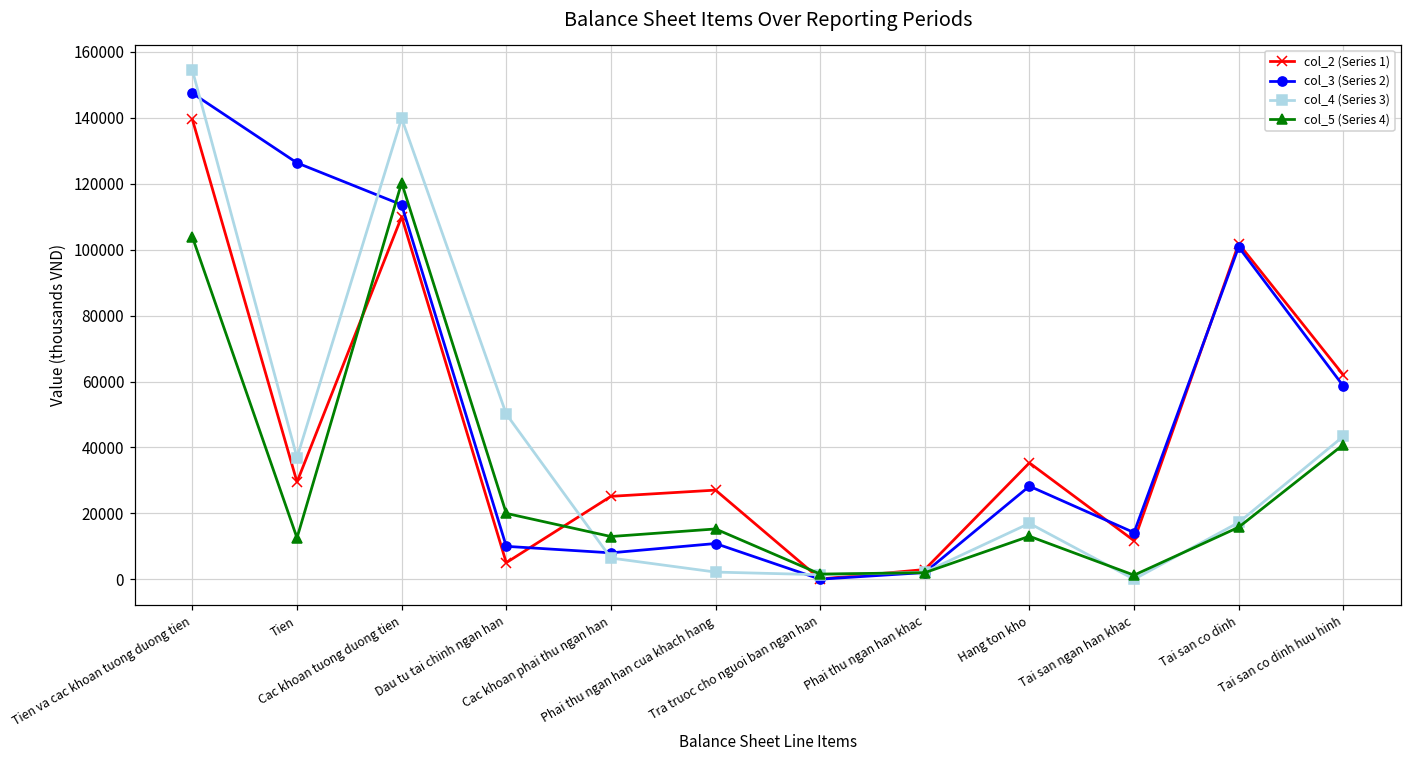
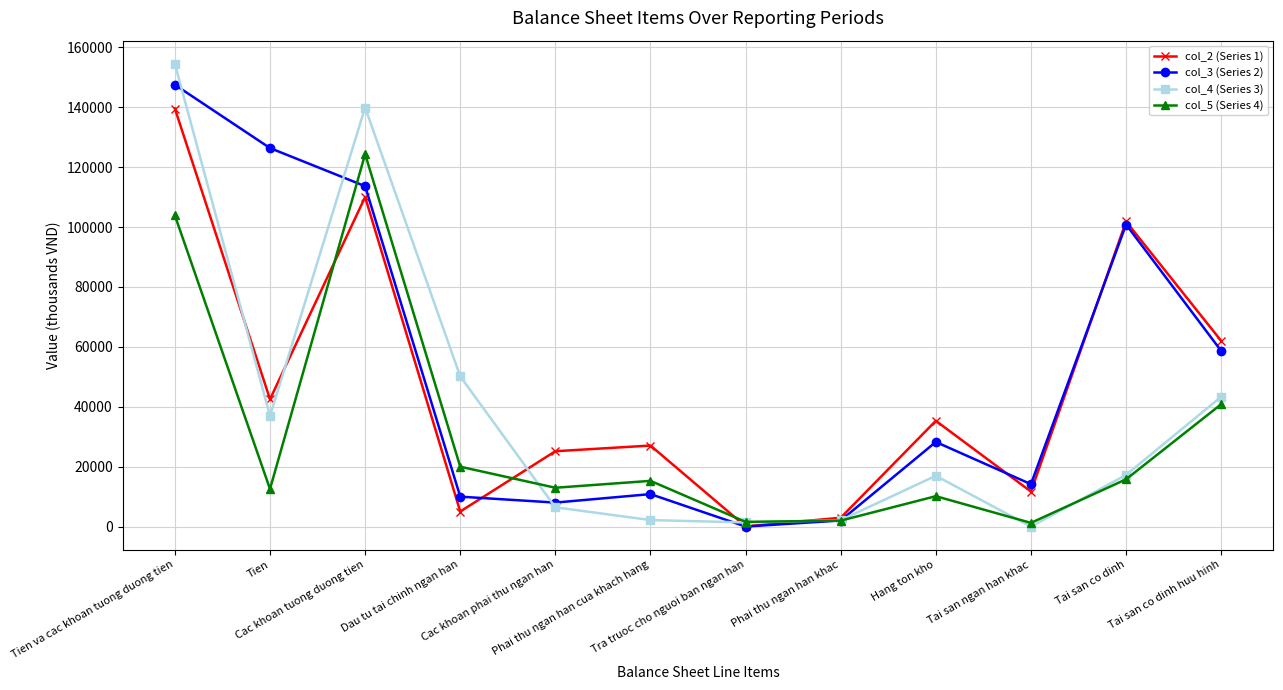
col_2 (Series 1), Tien: 30000 -> 43000
col_5 (Series 4), Cac khoan tuong duong tien: 120000 -> 124000
col_5 (Series 4), Hang ton kho: 13000 -> 10000
